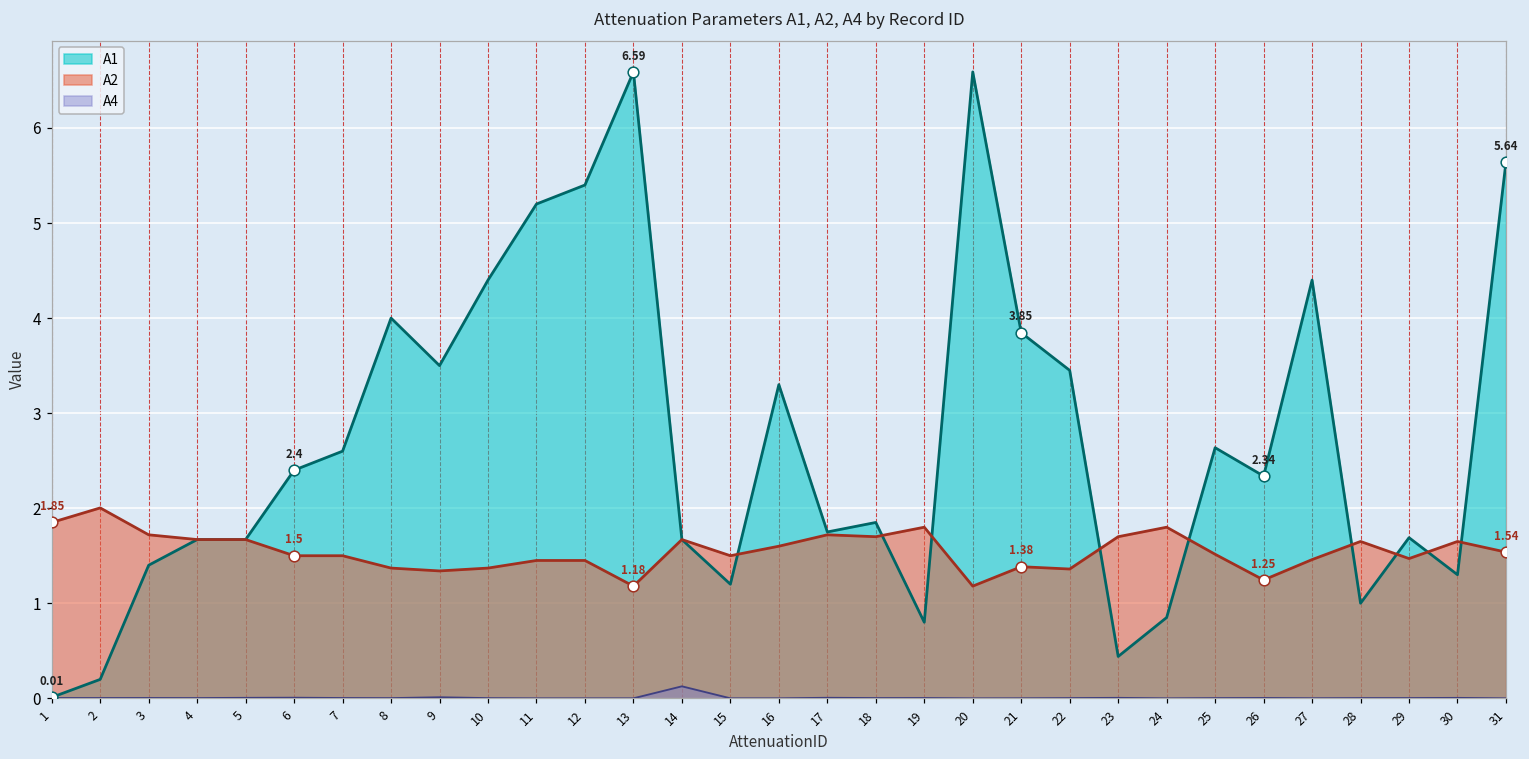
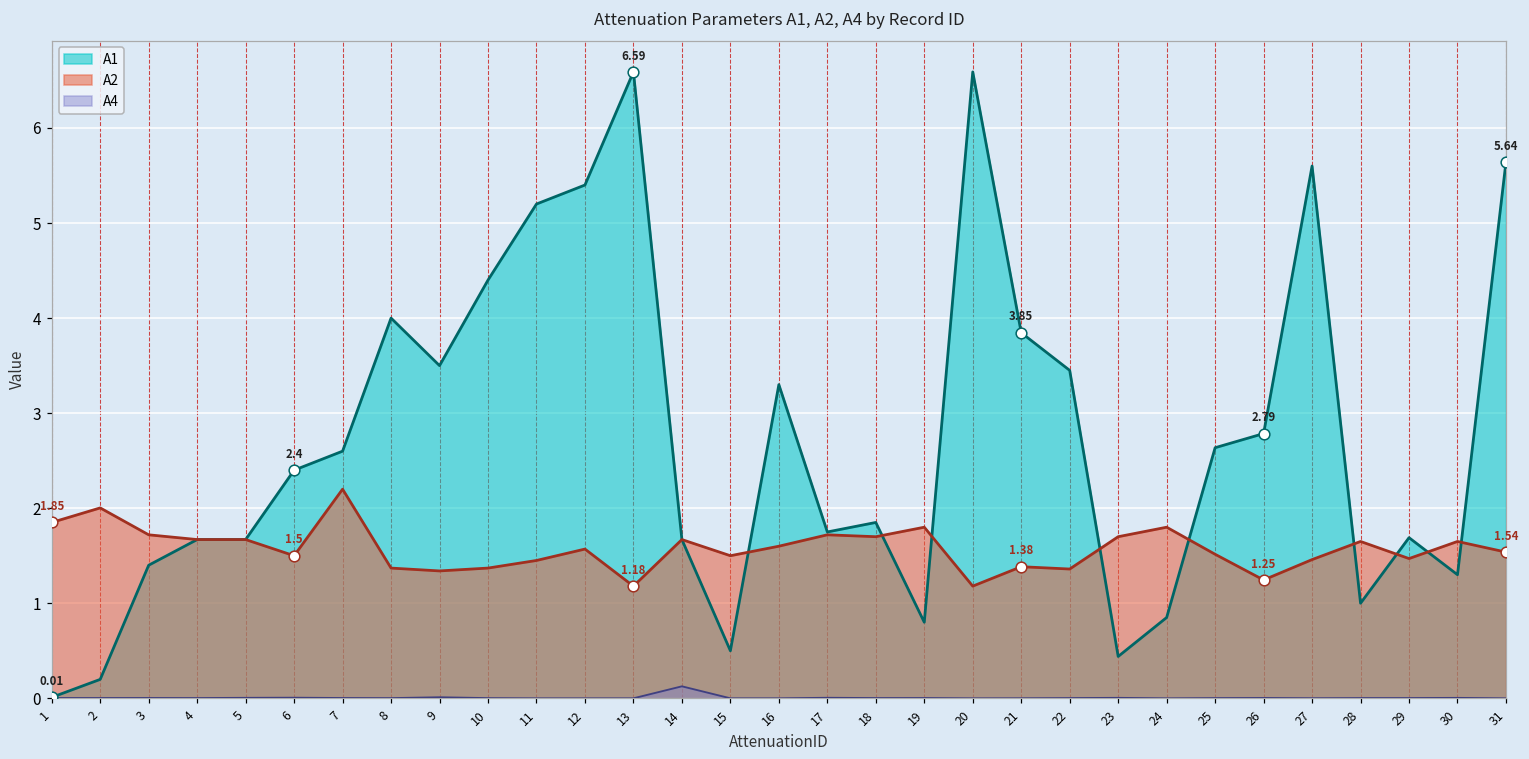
A2, 7: 1.5 -> 2.2
A2, 12: 1.5 -> 1.6
A1, 15: 1.2 -> 0.5
A1, 26: 2.34 -> 2.79
A1, 27: 4.4 -> 5.6
